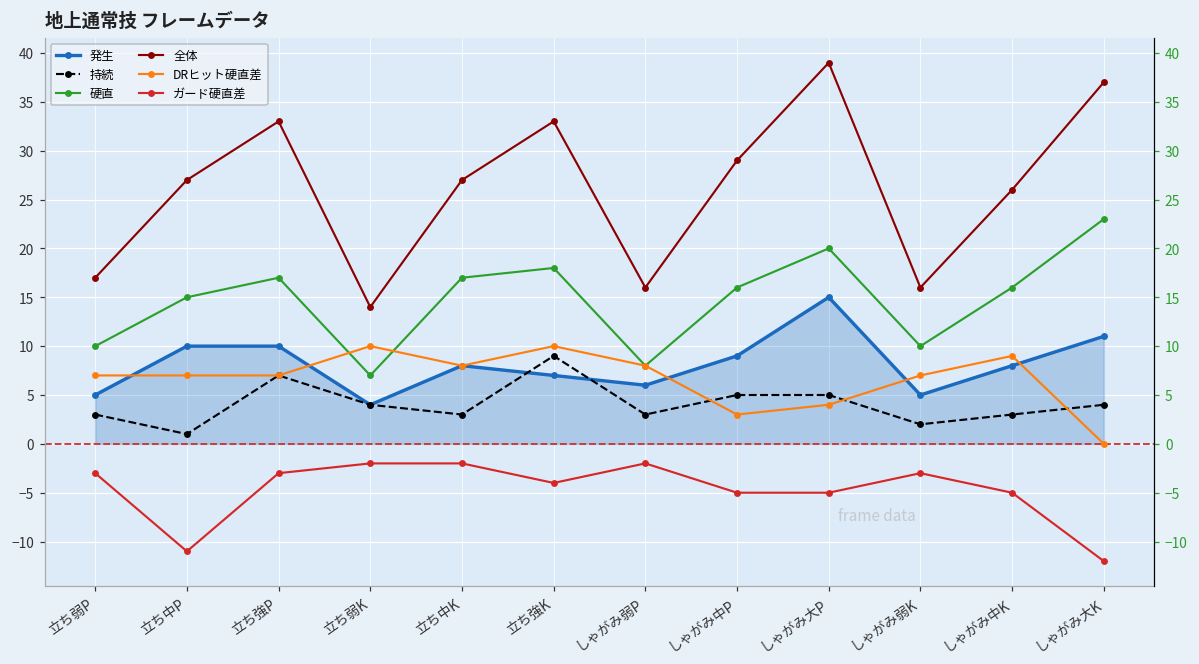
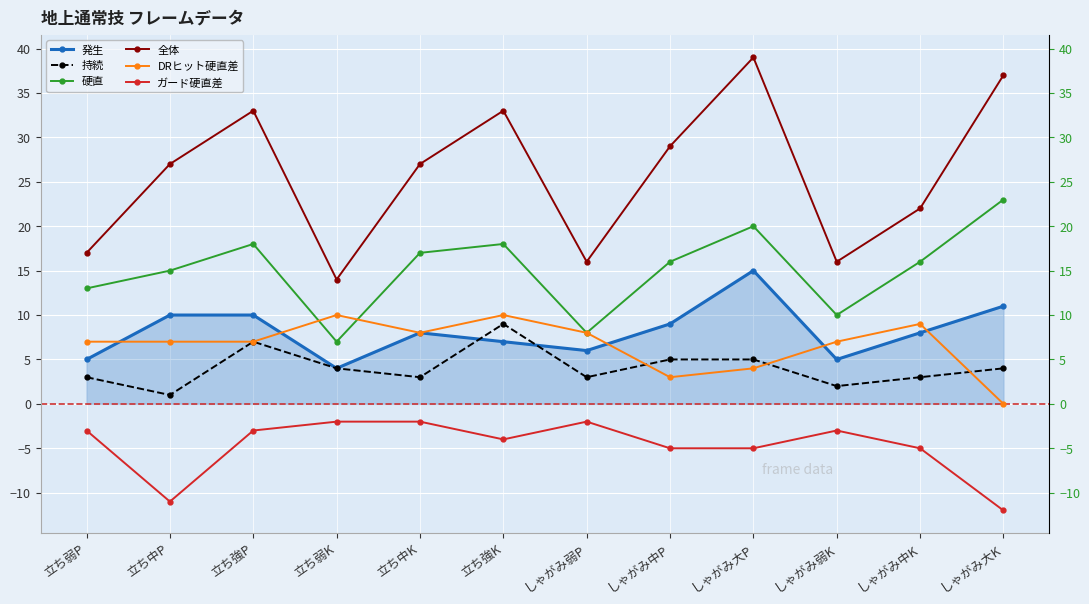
硬直, 立ち弱P: 10 -> 13
硬直, 立ち強P: 17 -> 18
全体, しゃがみ中K: 26 -> 22
